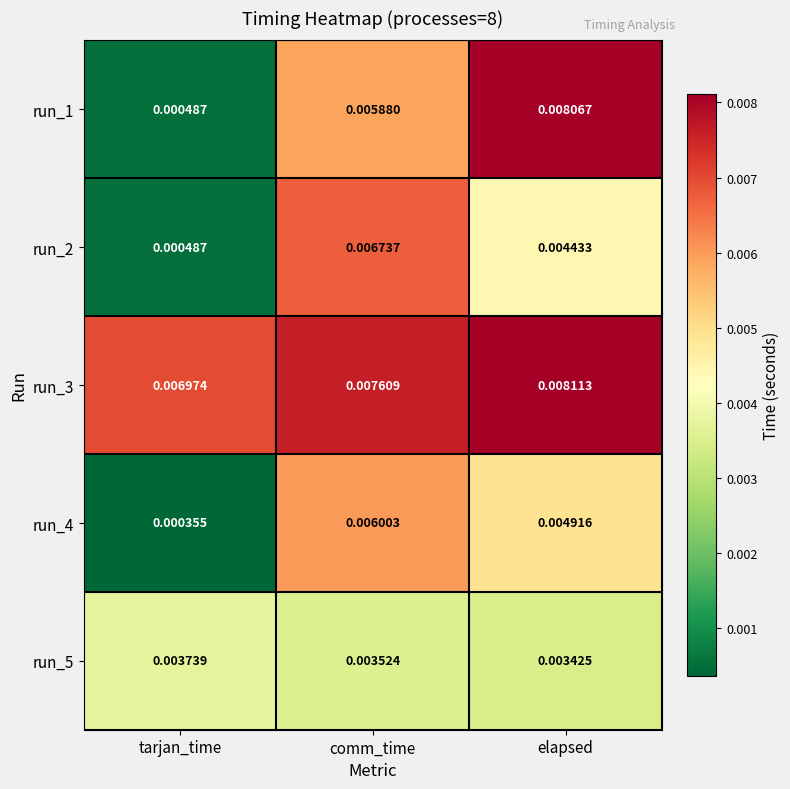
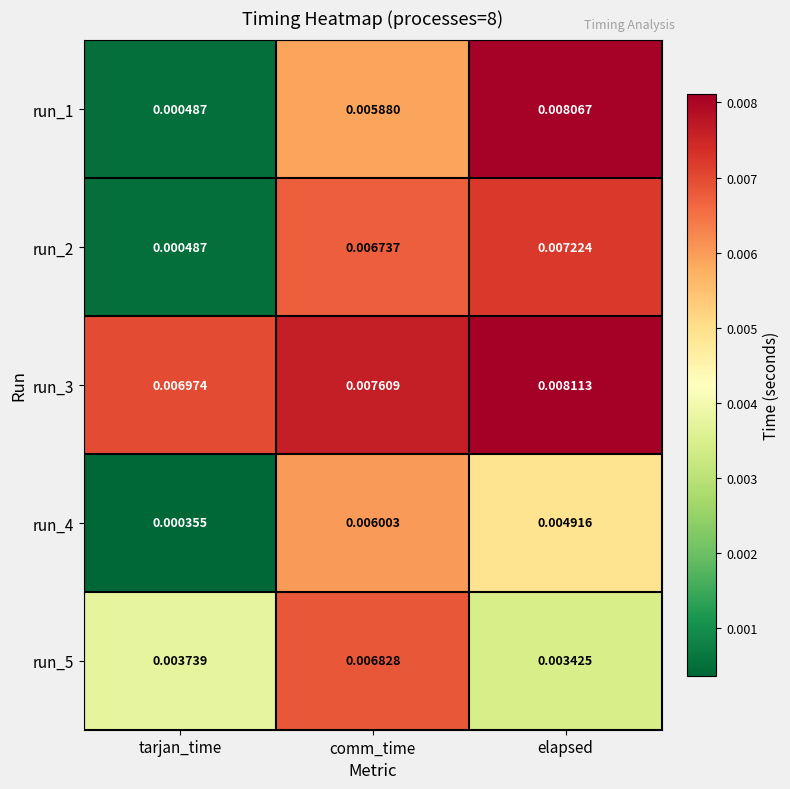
run_2, elapsed: 0.004433 -> 0.007224
run_5, comm_time: 0.003524 -> 0.006828
